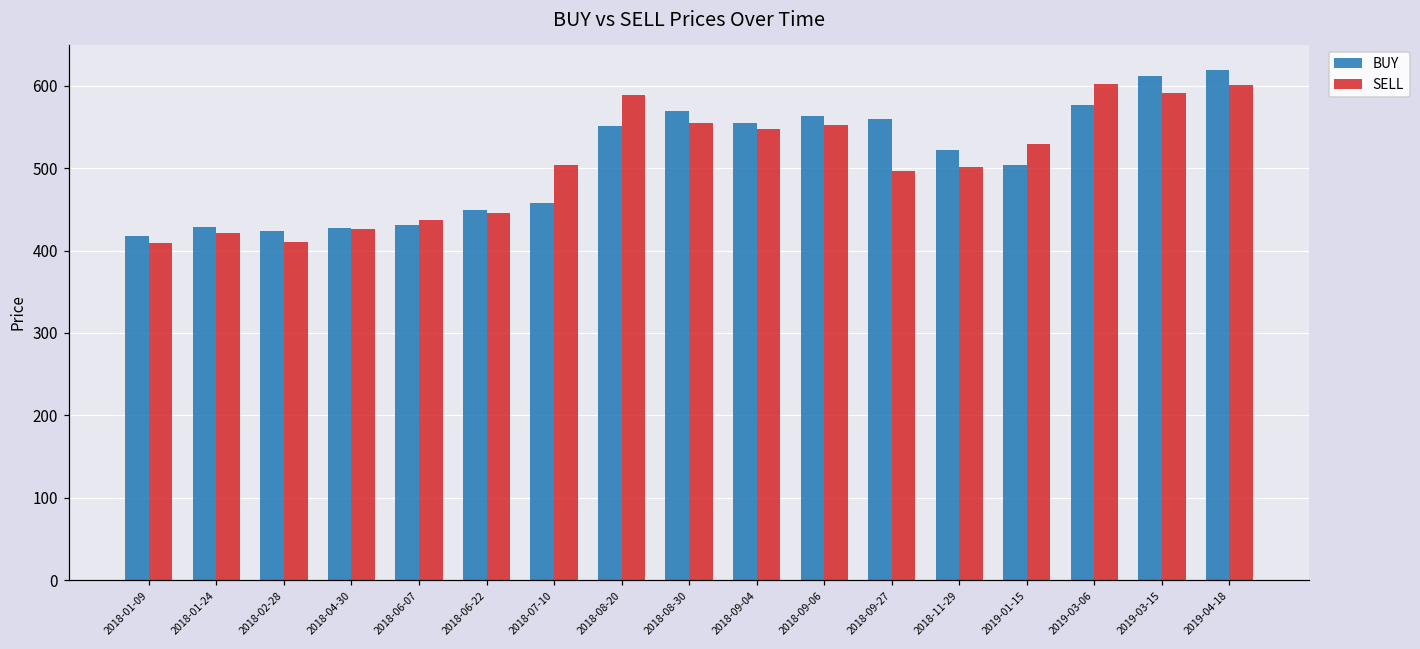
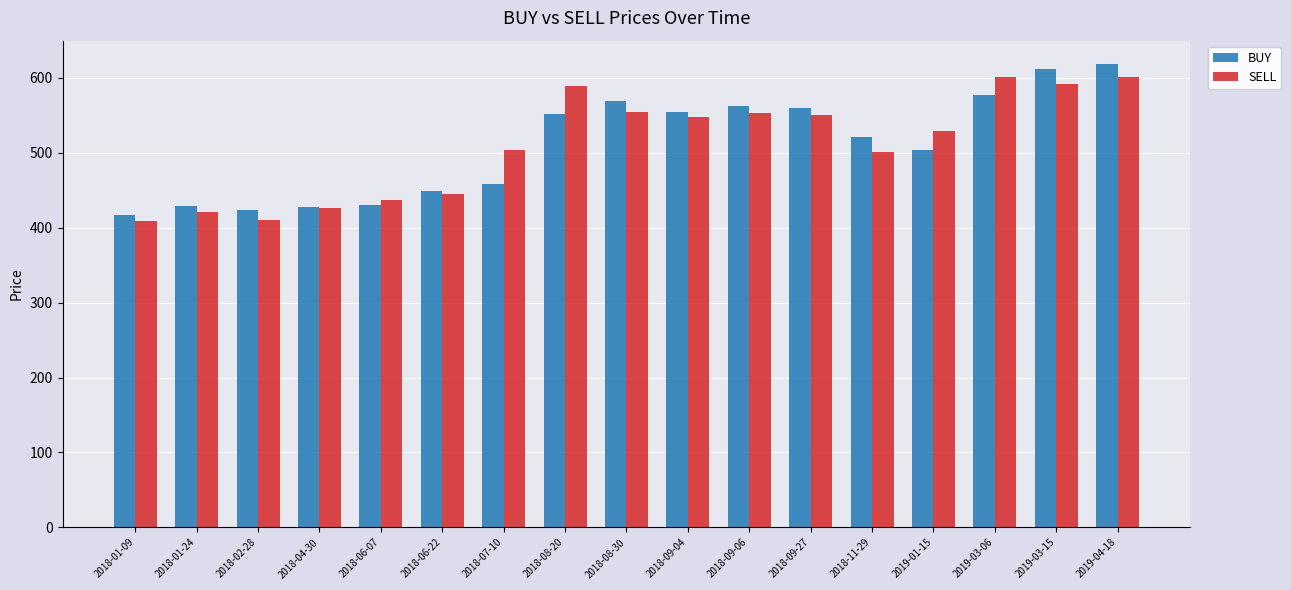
SELL, 2018-09-27: 500 -> 550
